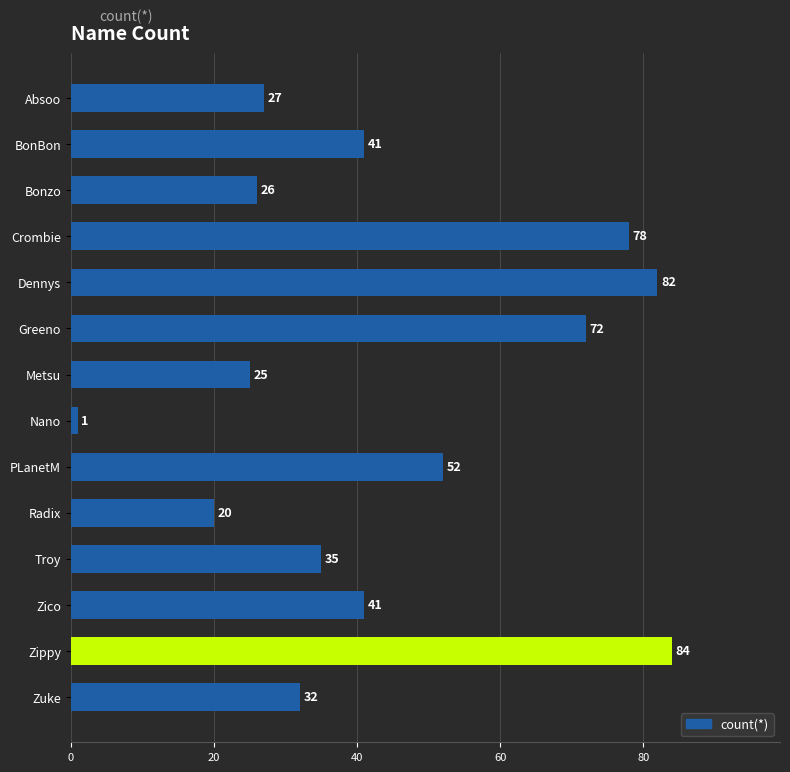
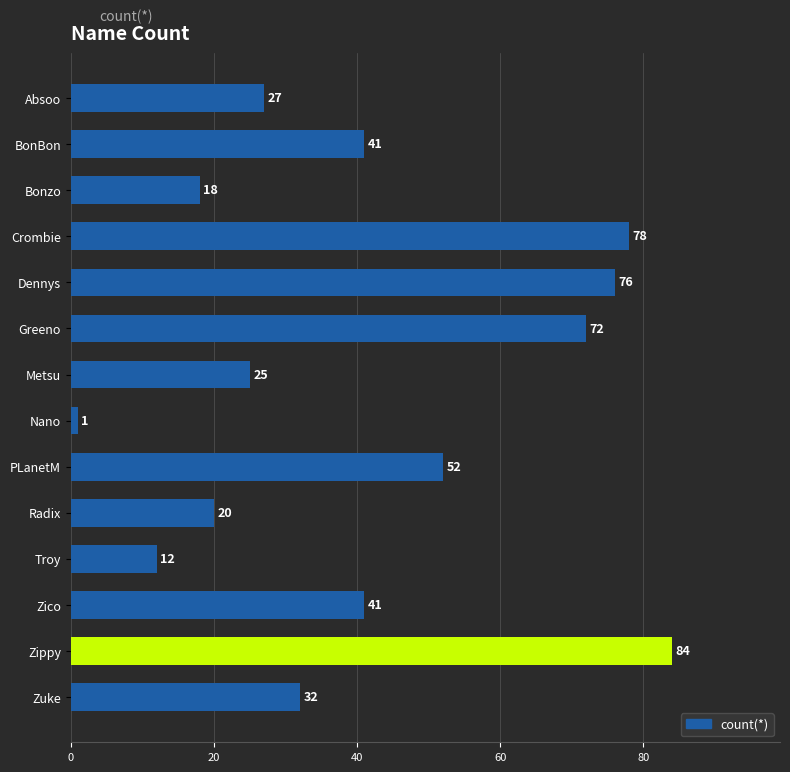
Bonzo: 26 -> 18
Dennys: 82 -> 76
Troy: 35 -> 12
